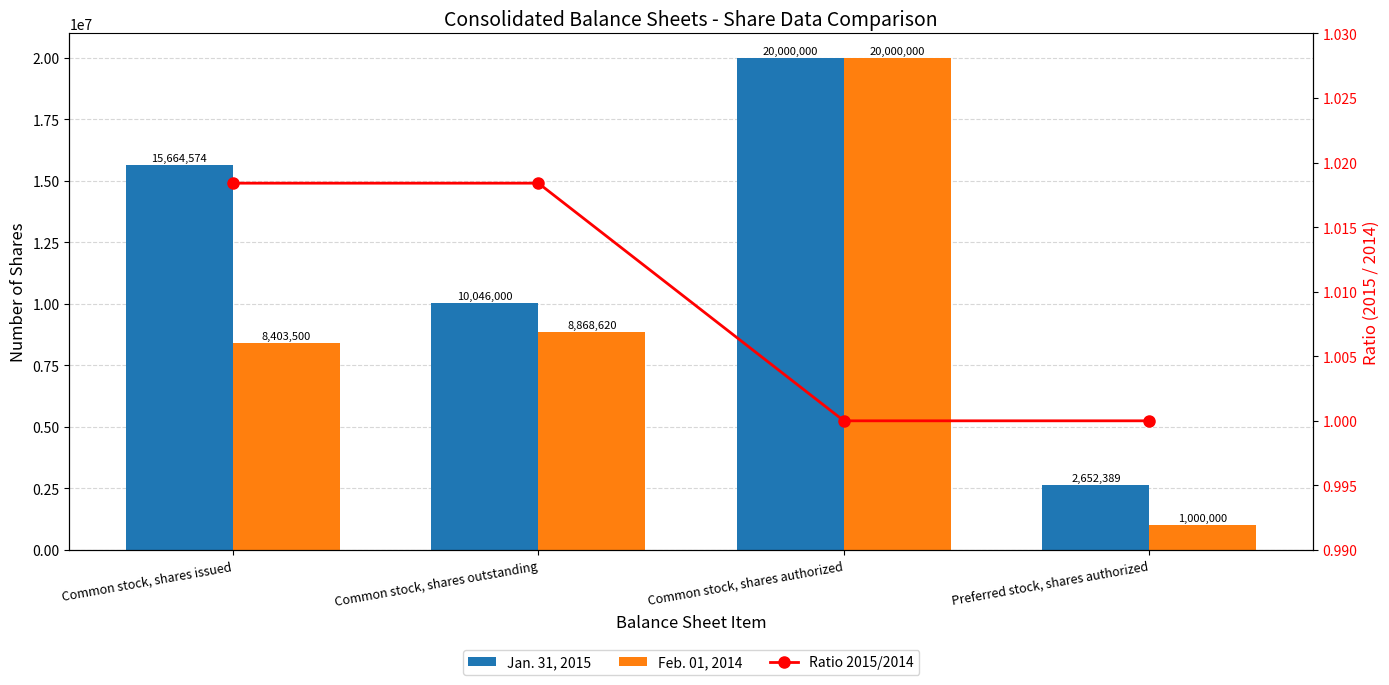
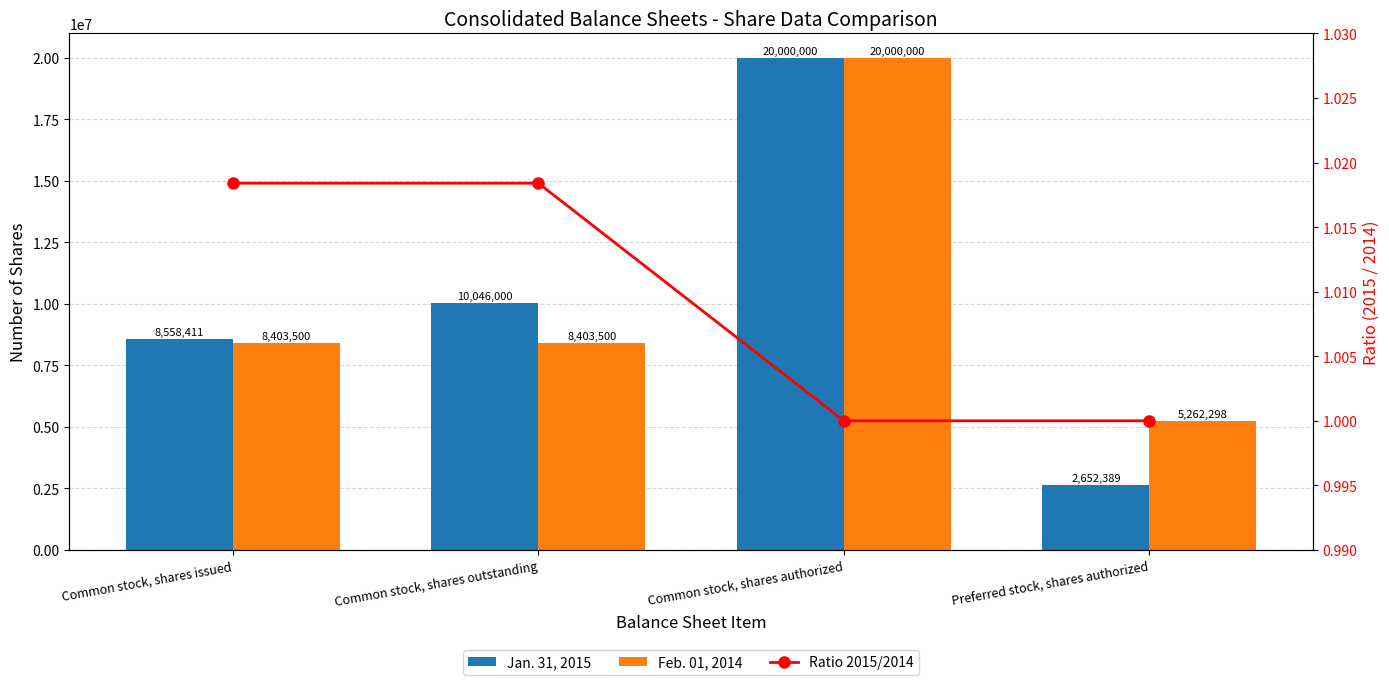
Jan. 31, 2015, Common stock, shares issued: 15,664,574 -> 8,558,411
Feb. 01, 2014, Common stock, shares outstanding: 8,868,620 -> 8,403,500
Feb. 01, 2014, Preferred stock, shares authorized: 1,000,000 -> 5,262,298
